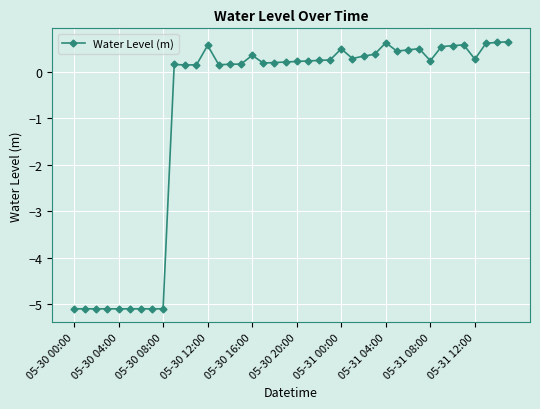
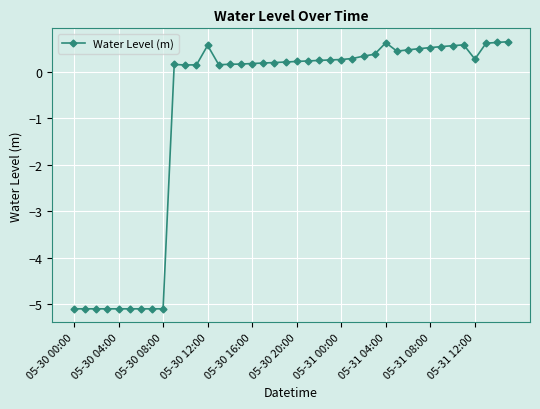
05-30 16:00: 0.4 -> 0.2
05-31 00:00: 0.5 -> 0.3
05-31 08:00: 0.2 -> 0.5
